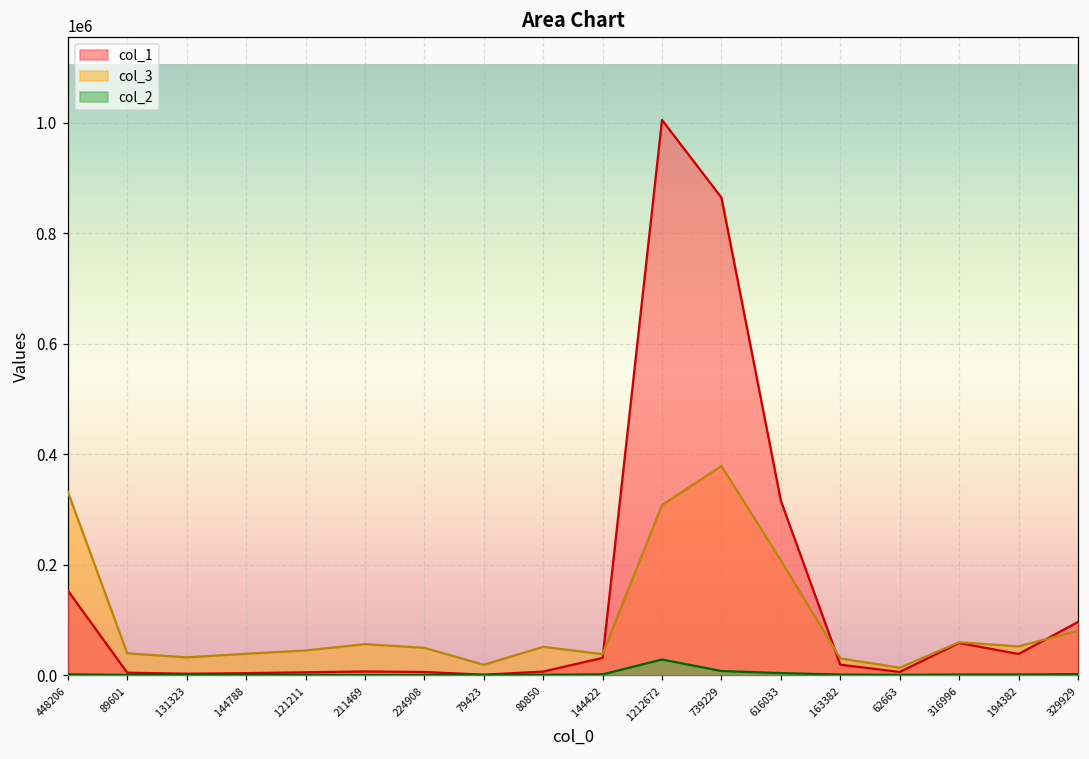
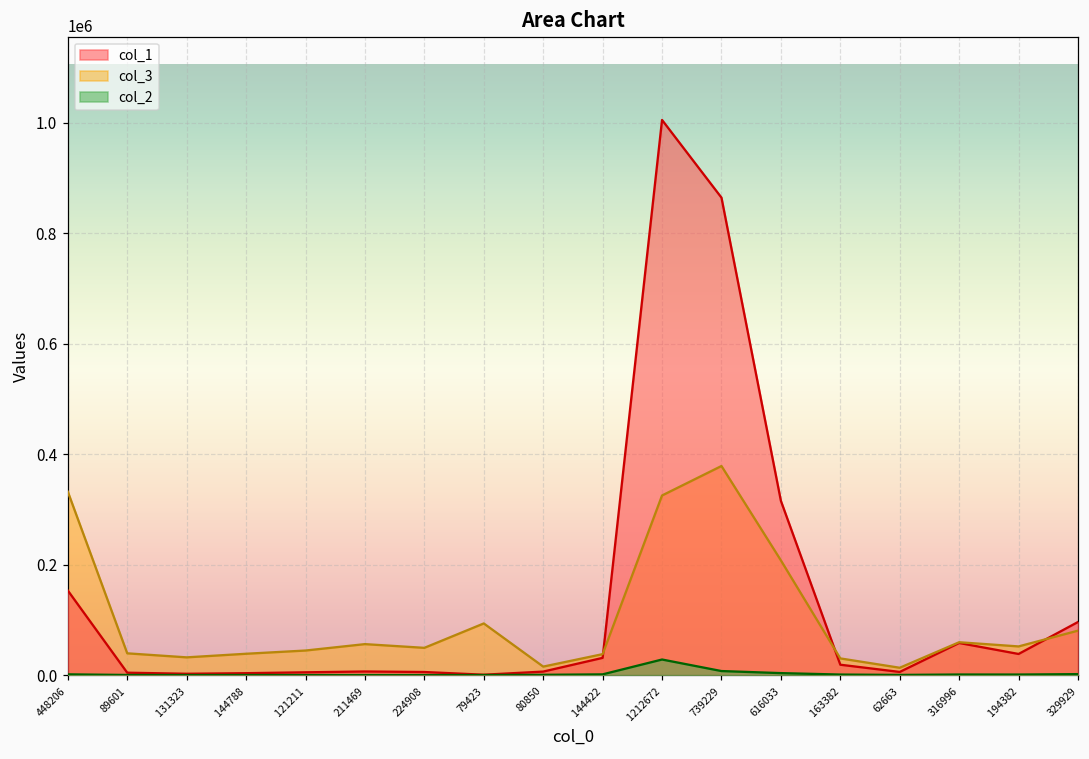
col_3, 79423: 20000 -> 90000
col_3, 80850: 50000 -> 20000
col_3, 1212672: 310000 -> 330000
